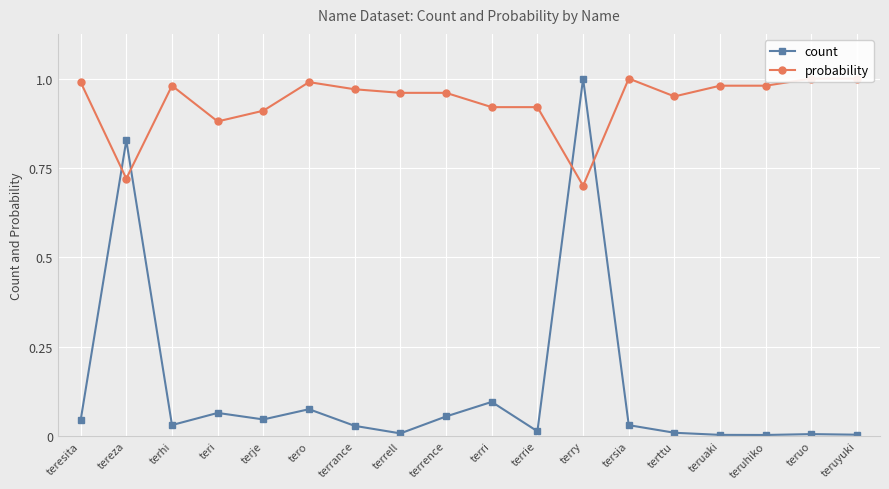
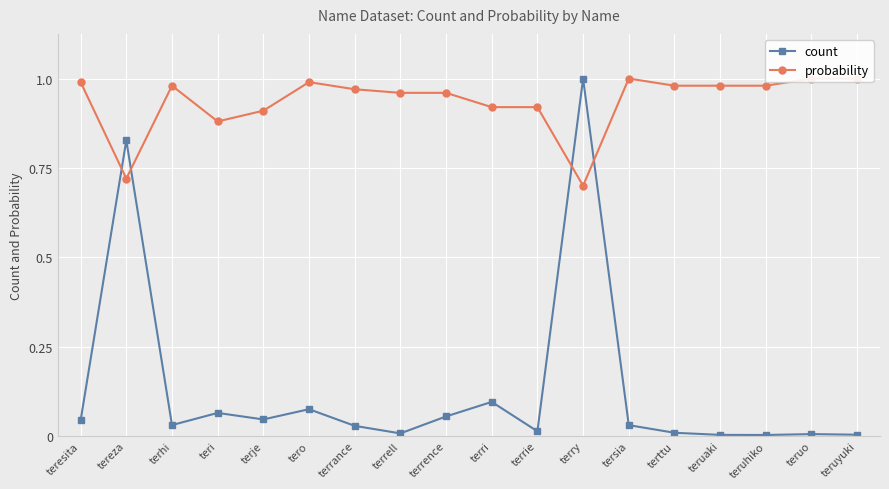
probability, terttu: 0.95 -> 0.98
